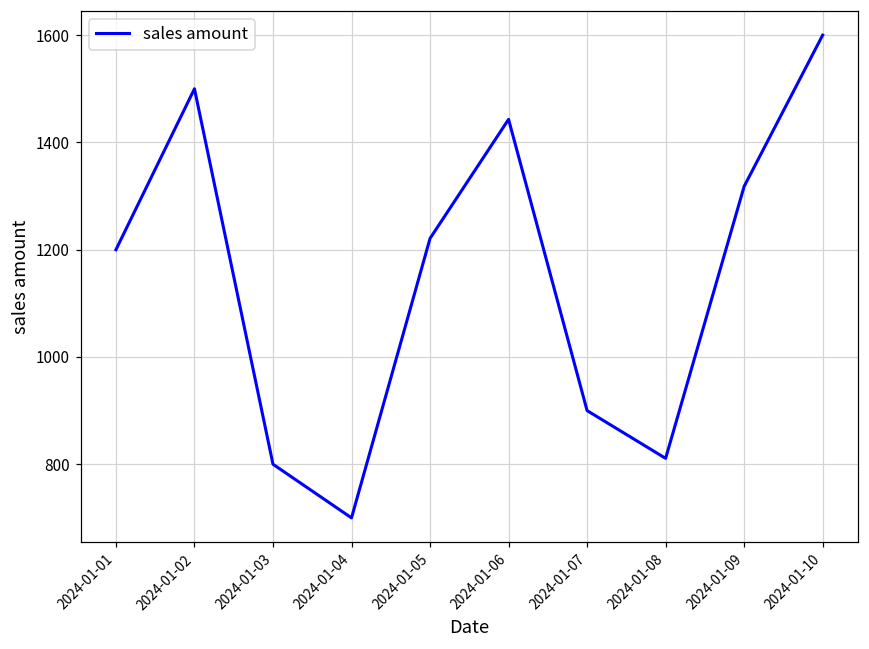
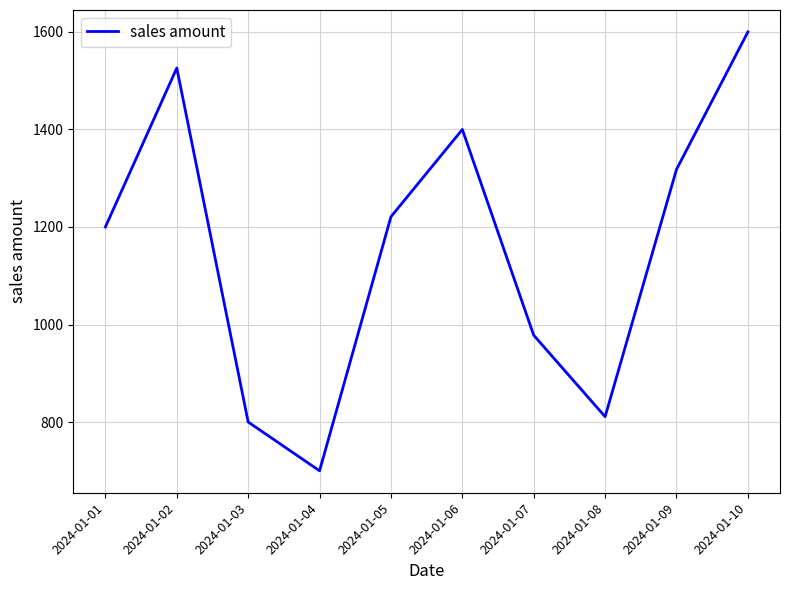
2024-01-02: 1500 -> 1530
2024-01-06: 1440 -> 1400
2024-01-07: 900 -> 980
